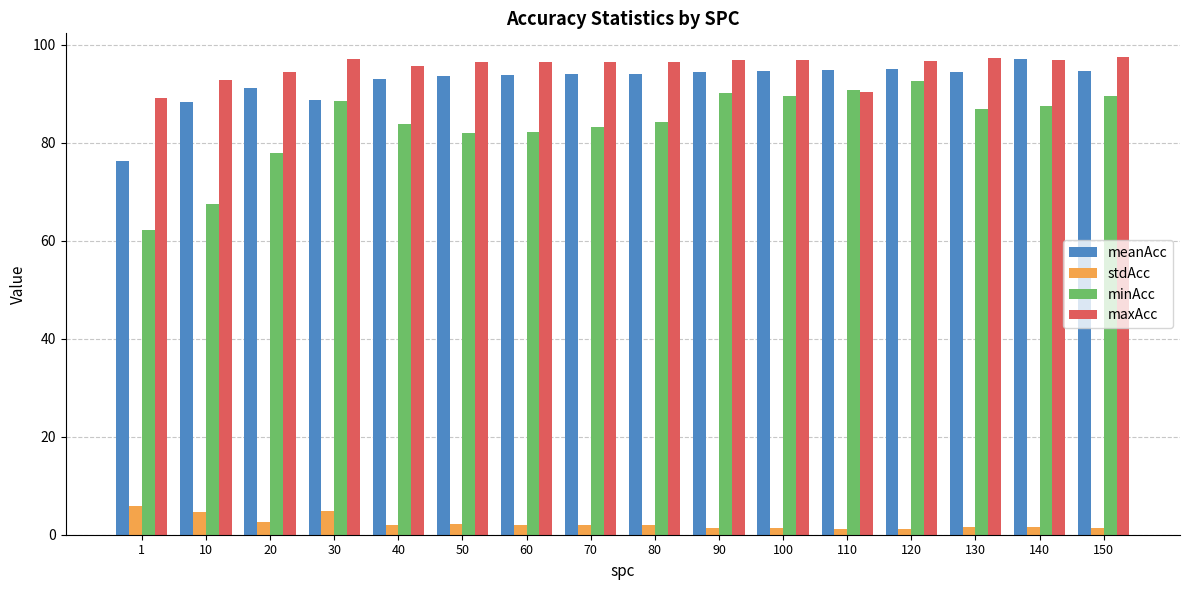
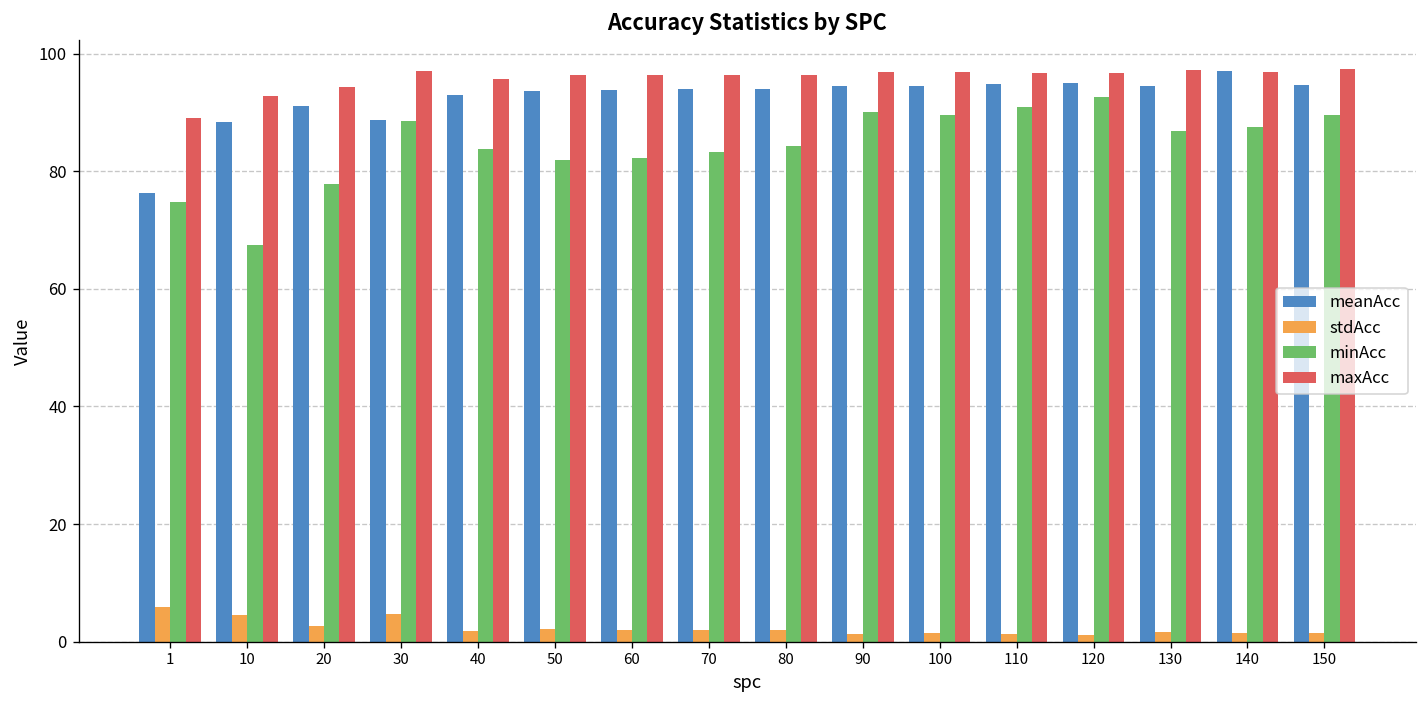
minAcc, 1: 62 -> 75
maxAcc, 110: 90 -> 97
